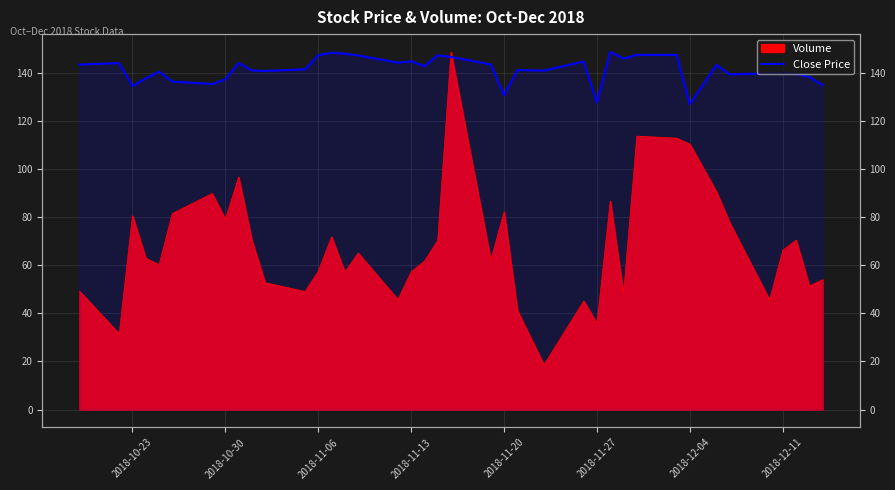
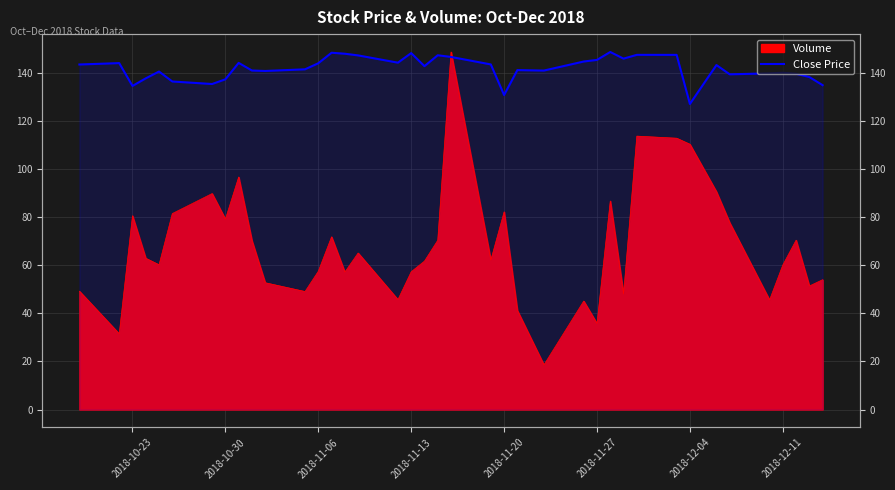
Close Price, 2018-11-06: 147 -> 144
Close Price, 2018-11-13: 145 -> 148
Close Price, 2018-11-27: 128 -> 145
Volume, 2018-12-11: 66 -> 60
